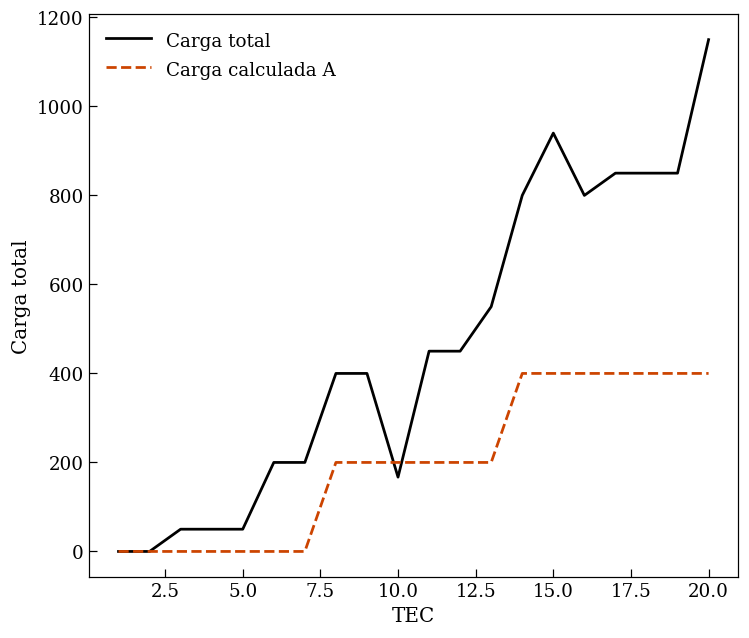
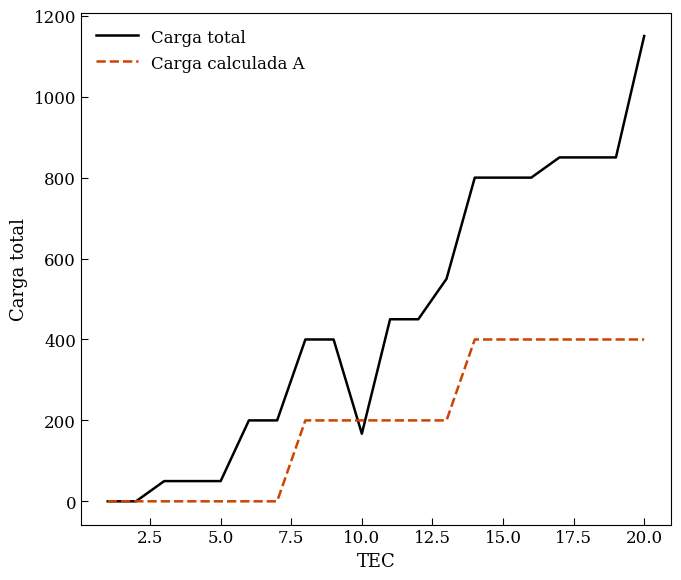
Carga total, 15.0: 940 -> 800
